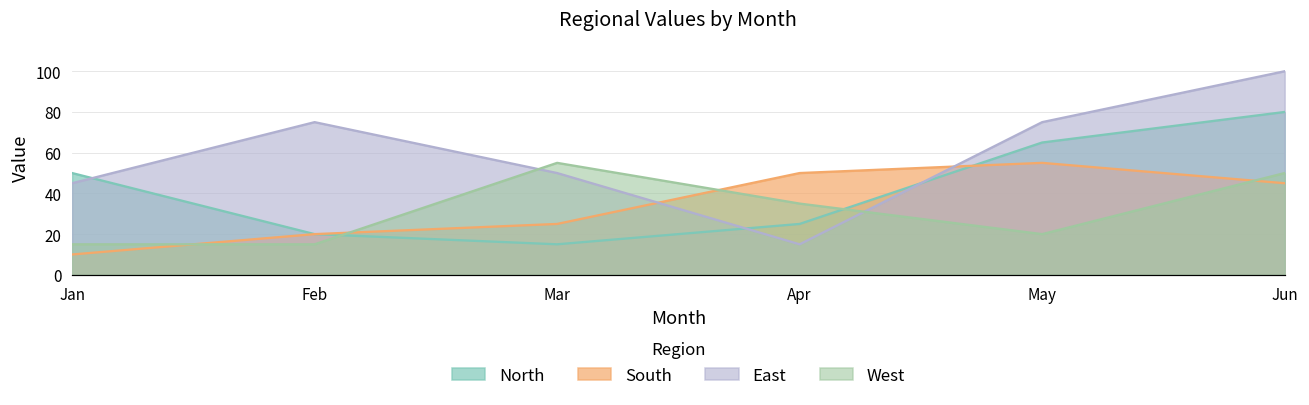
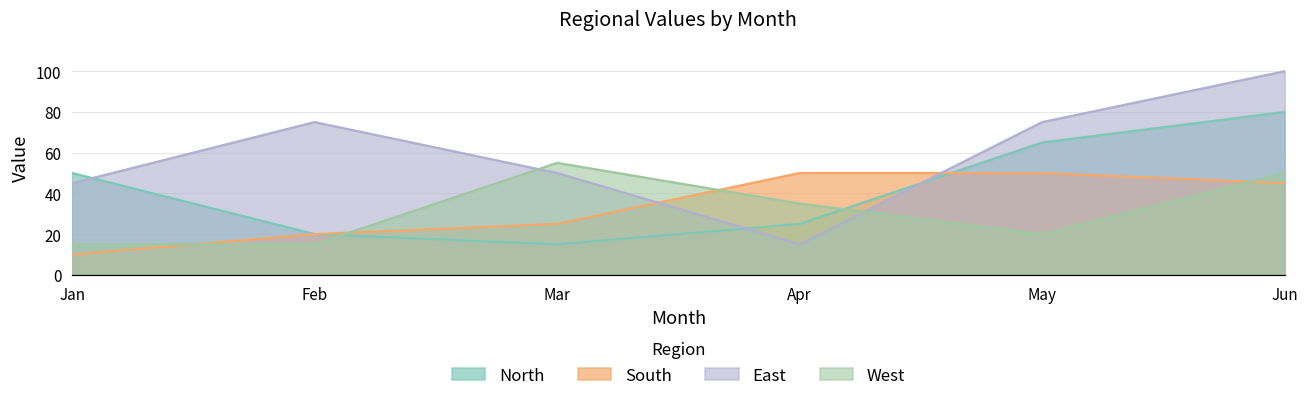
South, May: 55 -> 50
